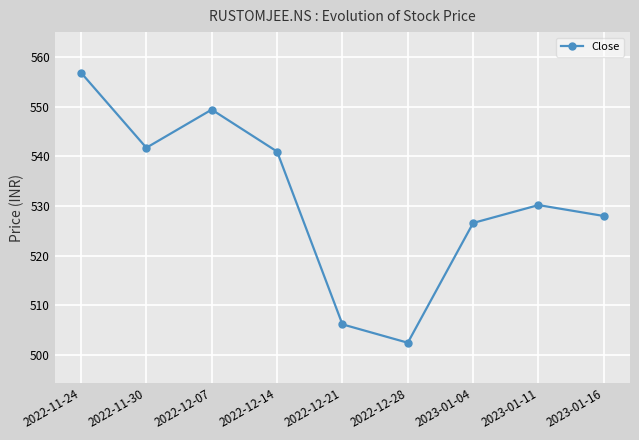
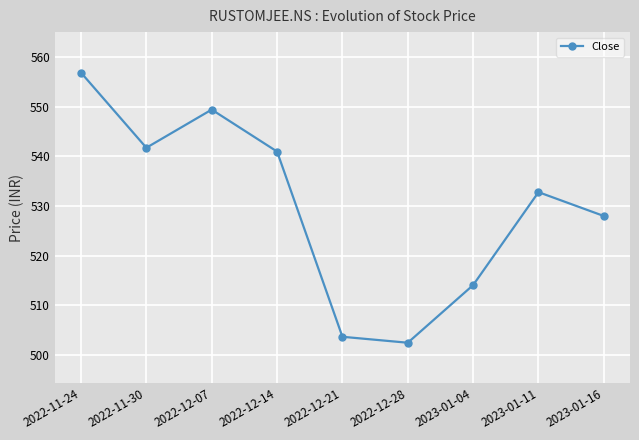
2022-12-21: 506 -> 504
2023-01-04: 527 -> 514
2023-01-11: 530 -> 533
